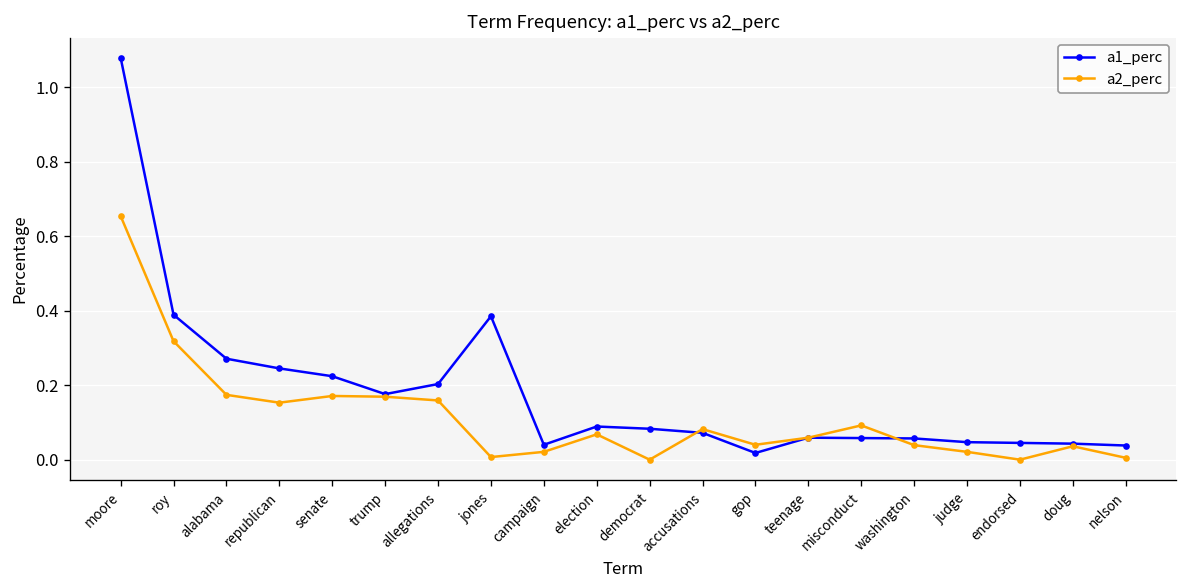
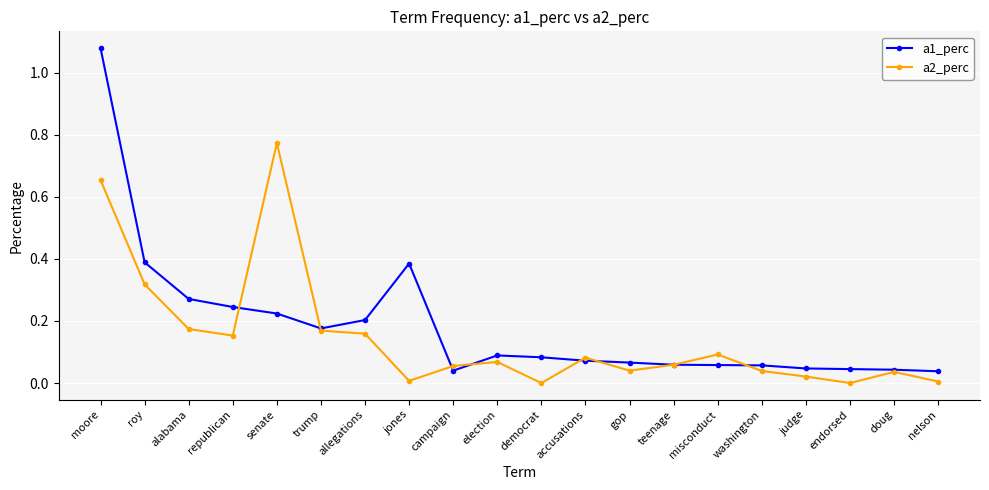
a2_perc, senate: 0.17 -> 0.77
a2_perc, campaign: 0.02 -> 0.06
a1_perc, gop: 0.02 -> 0.07
